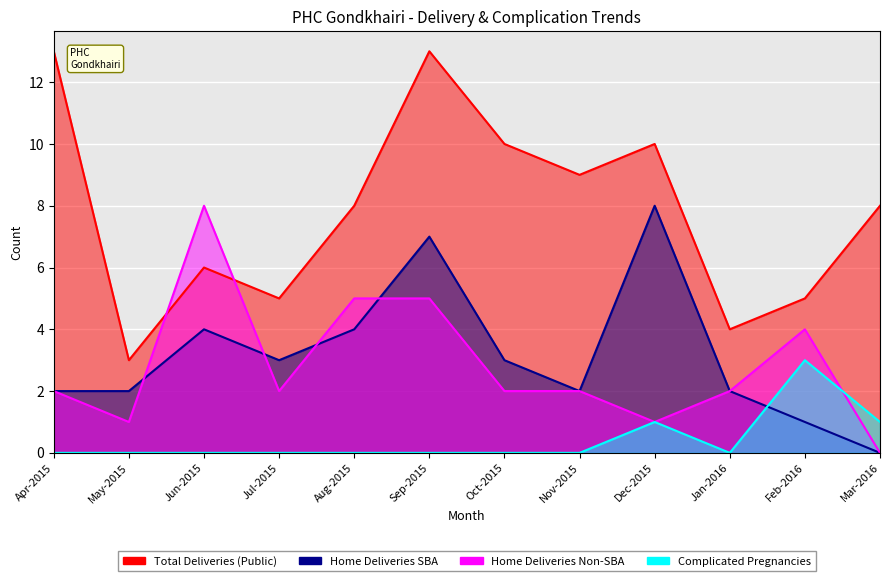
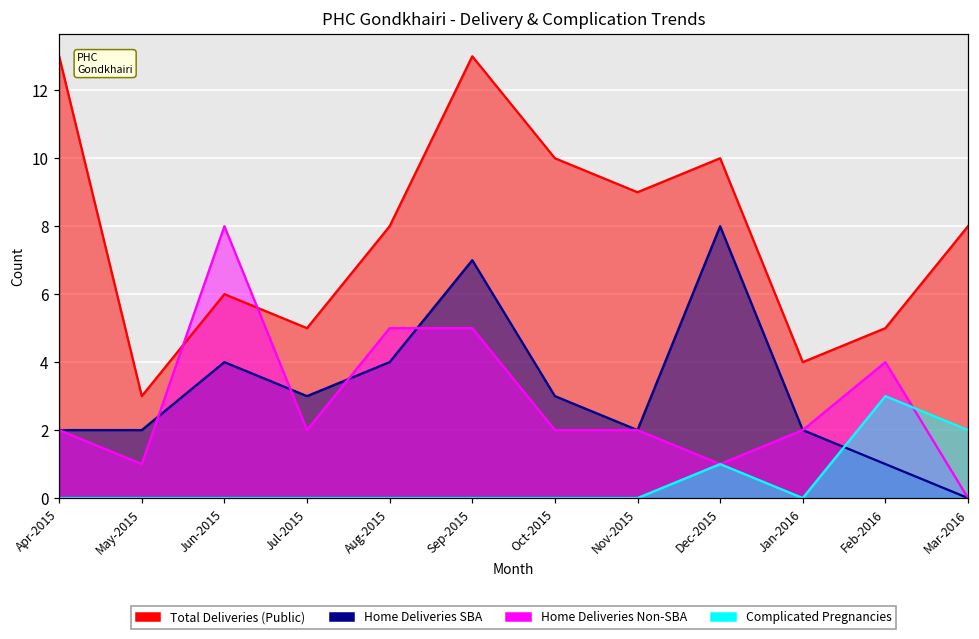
Complicated Pregnancies, Mar-2016: 1 -> 2
